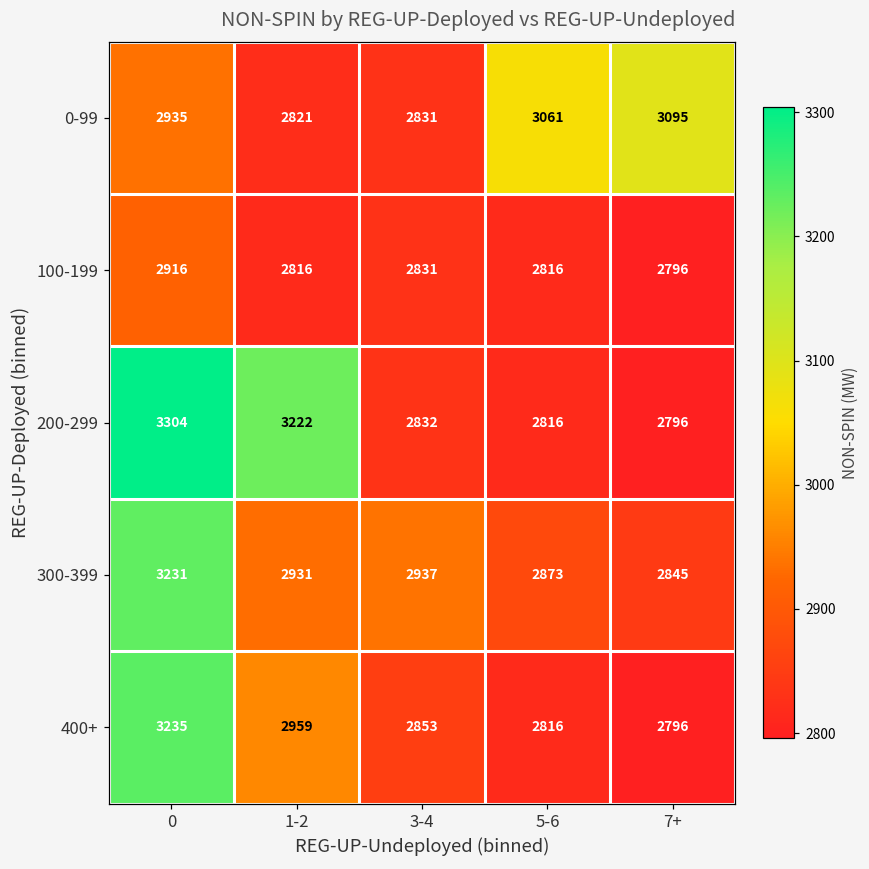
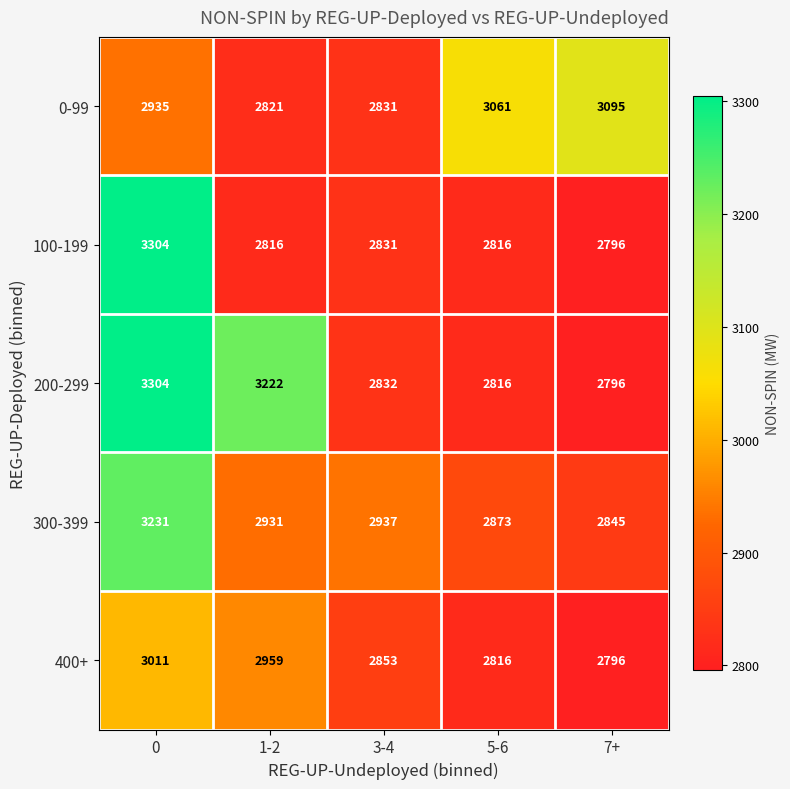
100-199, 0: 2916 -> 3304
400+, 0: 3235 -> 3011
